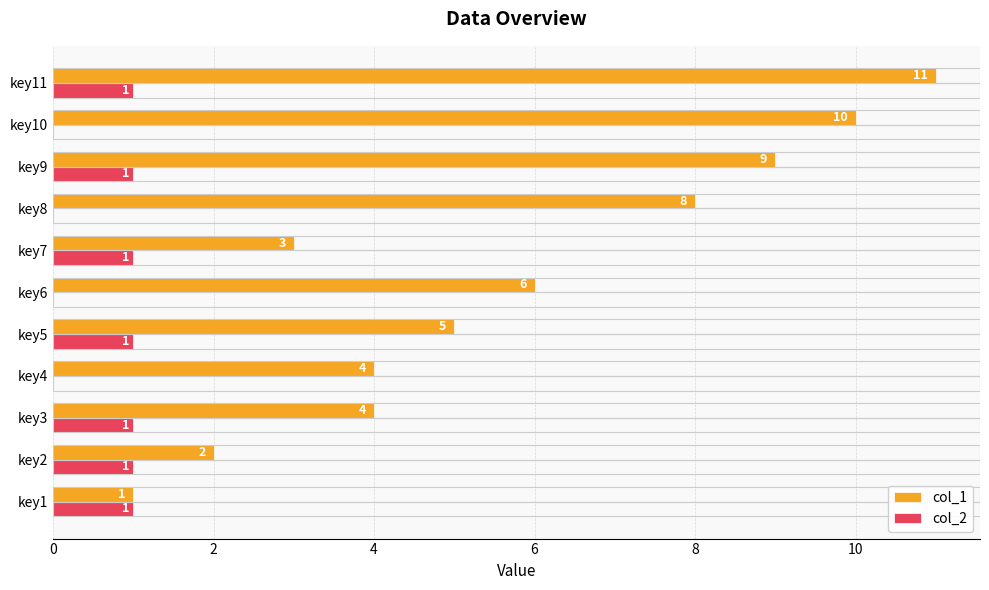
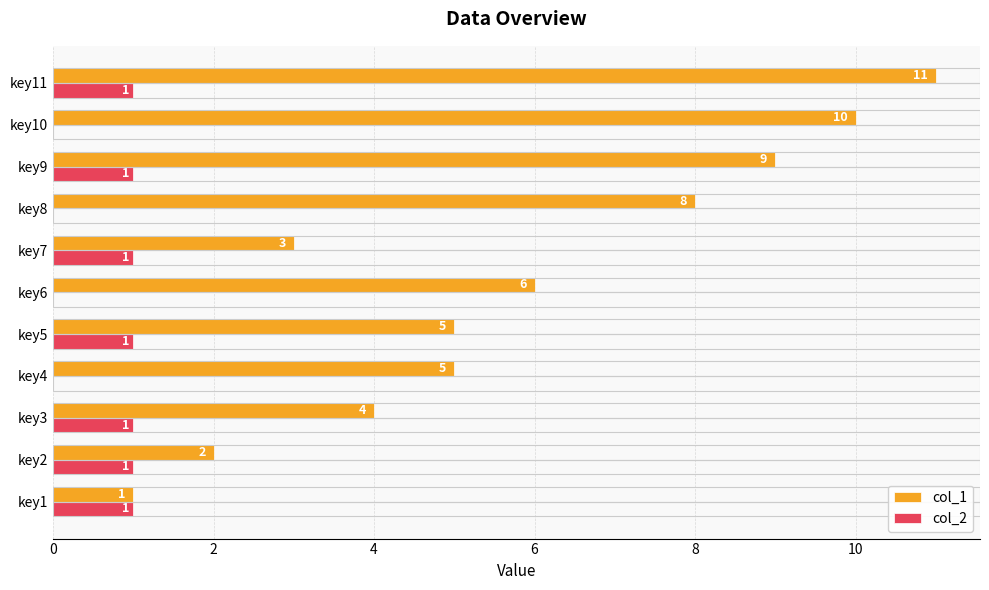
col_1, key4: 4 -> 5
